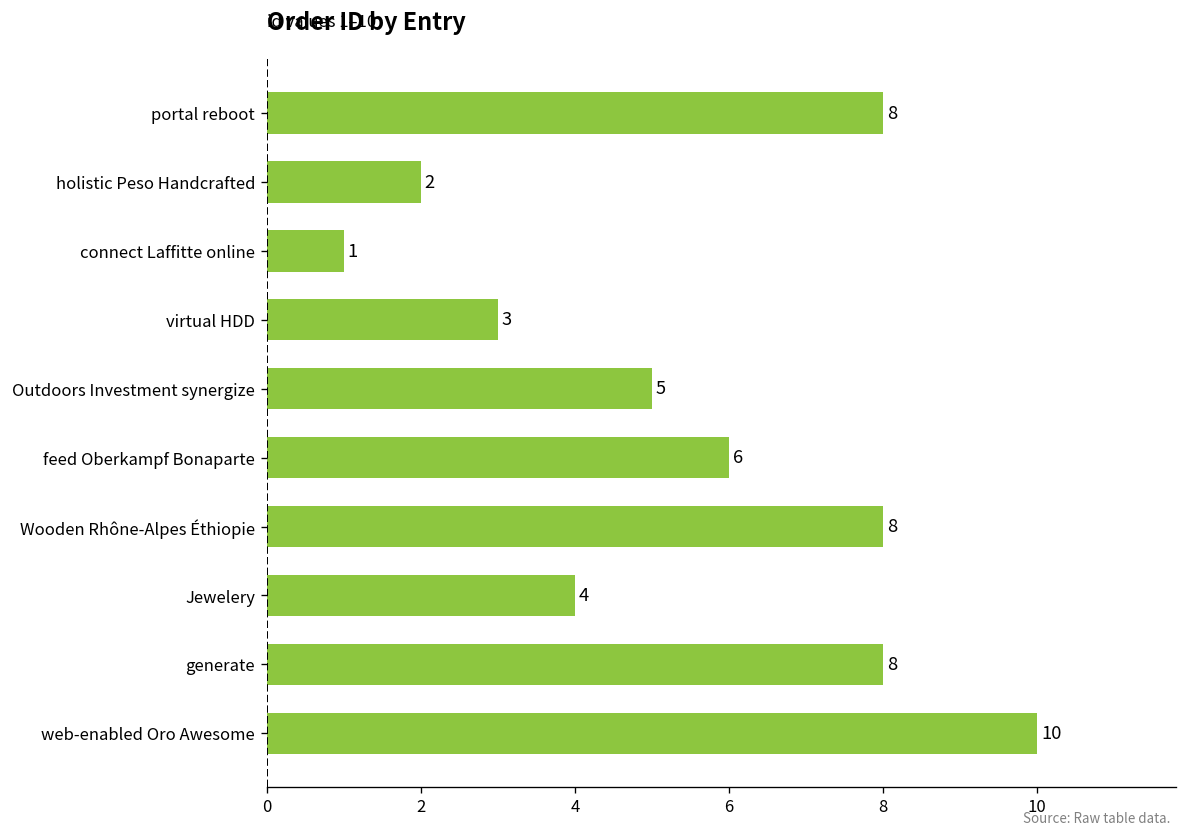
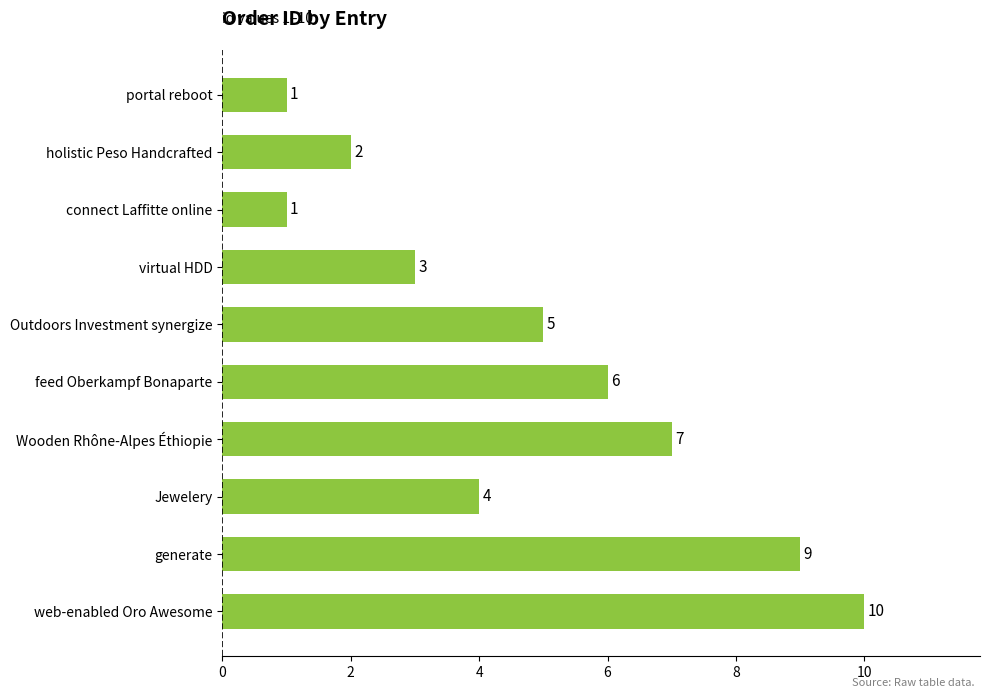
portal reboot: 8 -> 1
Wooden Rhône-Alpes Éthiopie: 8 -> 7
generate: 8 -> 9
